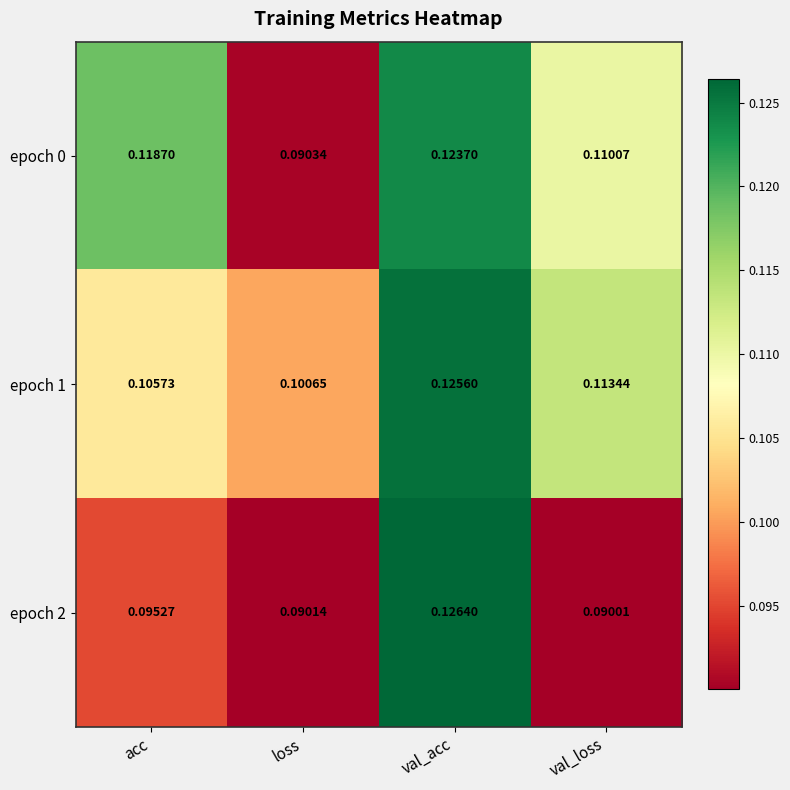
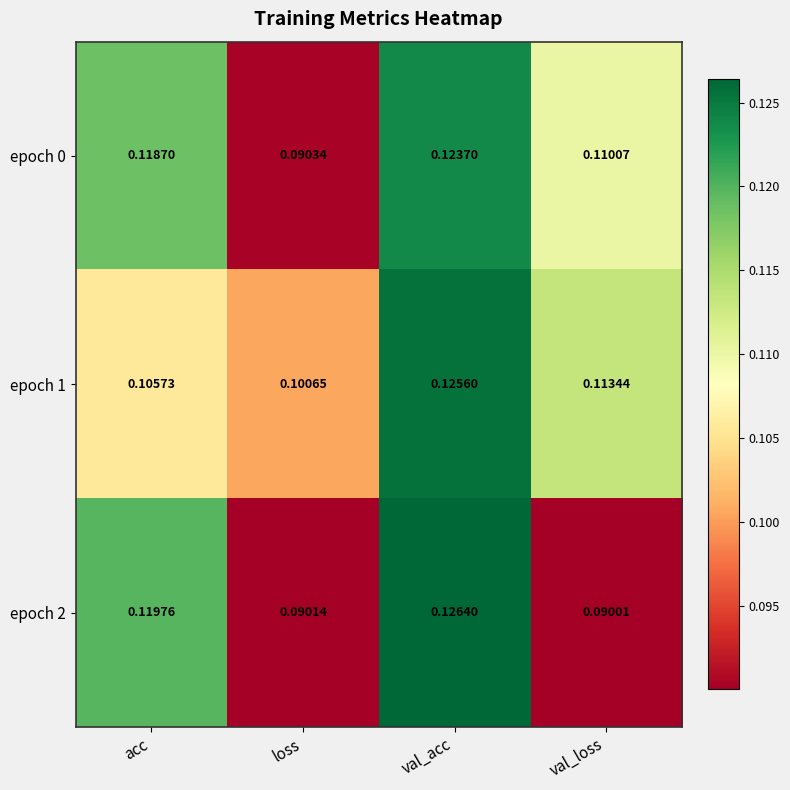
epoch 2, acc: 0.09527 -> 0.11976
